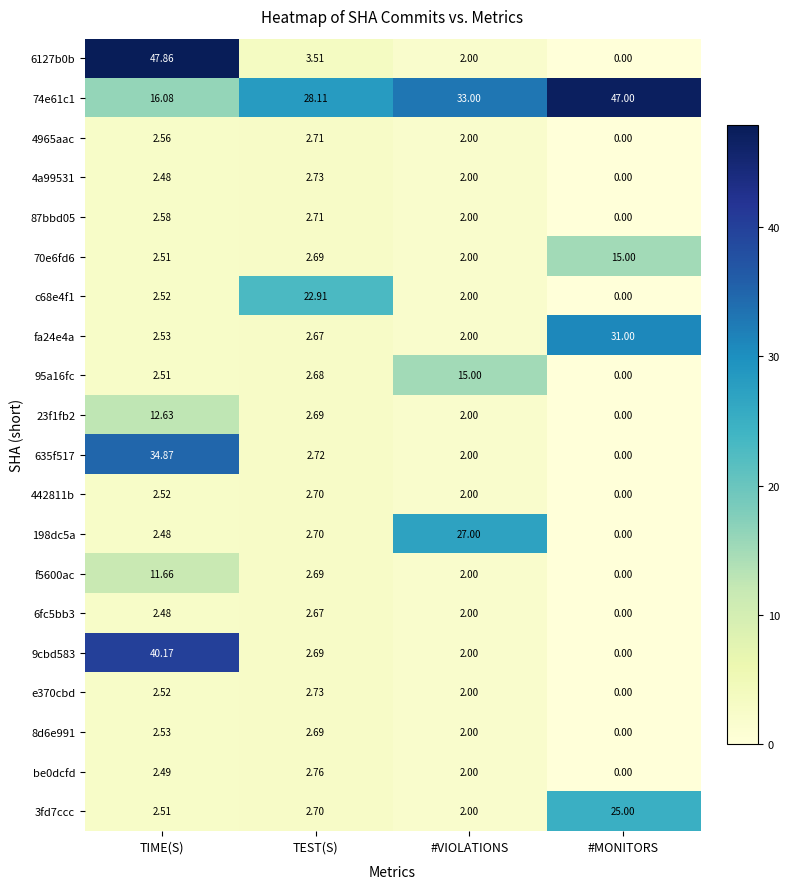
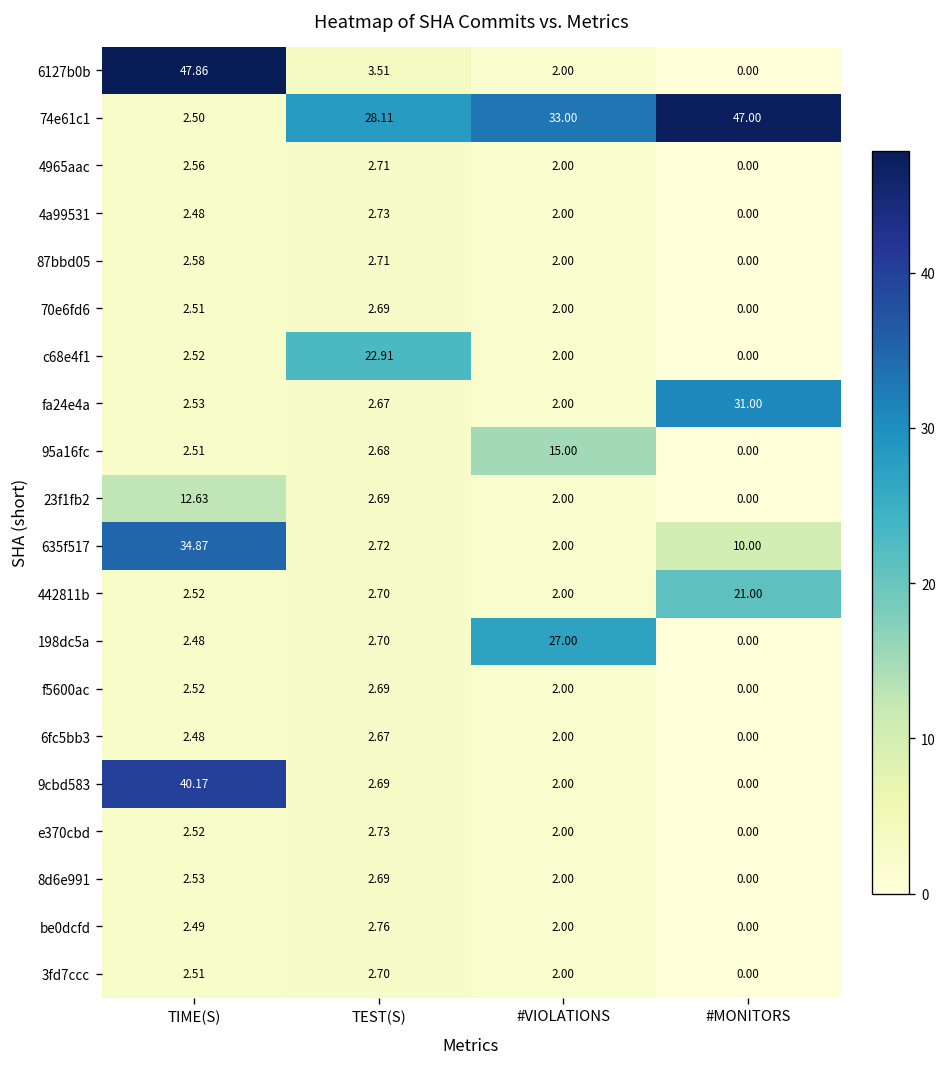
74e61c1, TIME(S): 16.08 -> 2.50
70e6fd6, #MONITORS: 15.00 -> 0.00
635f517, #MONITORS: 0.00 -> 10.00
442811b, #MONITORS: 0.00 -> 21.00
f5600ac, TIME(S): 11.66 -> 2.52
3fd7ccc, #MONITORS: 25.00 -> 0.00
